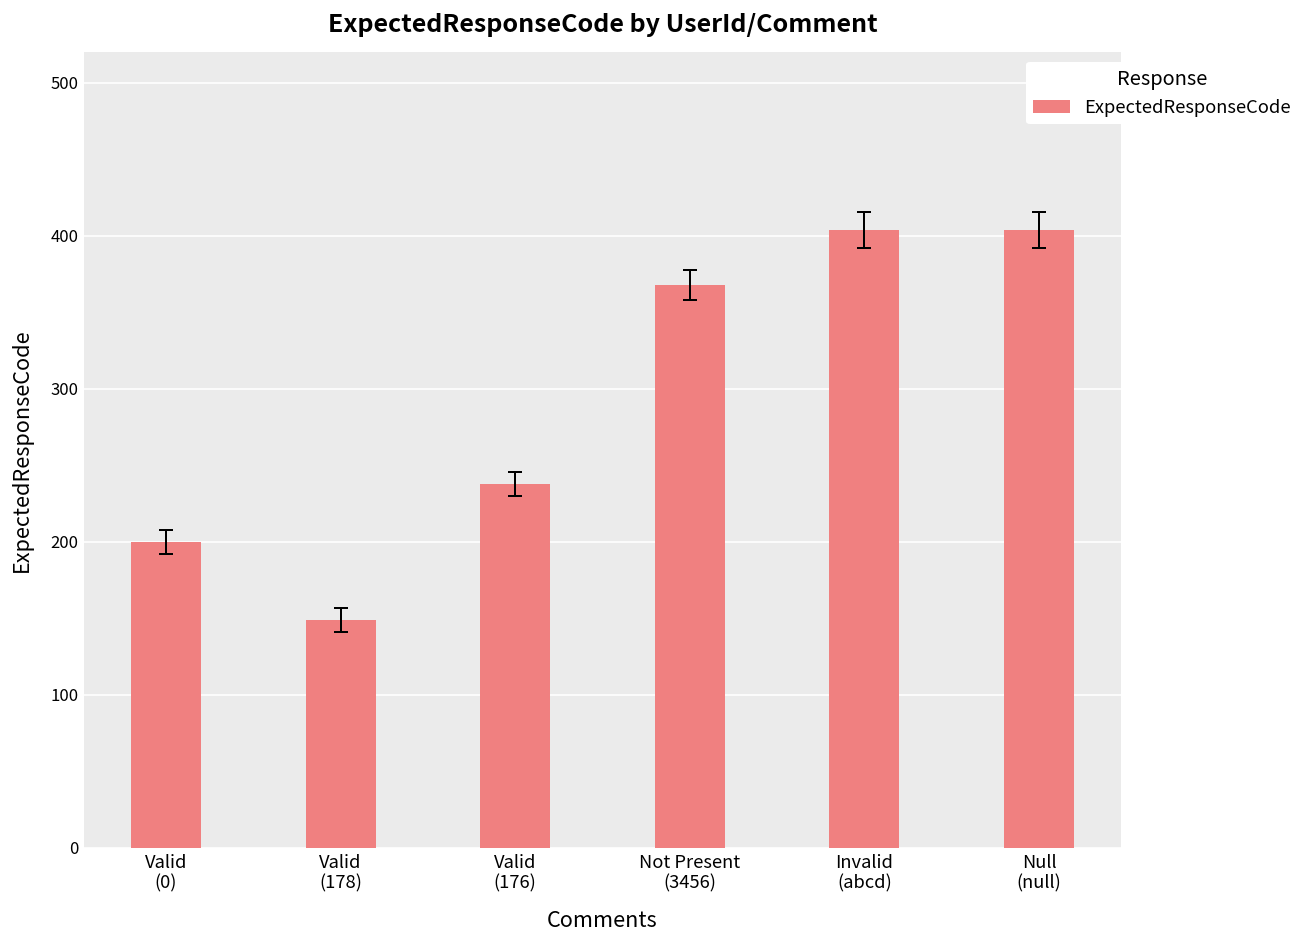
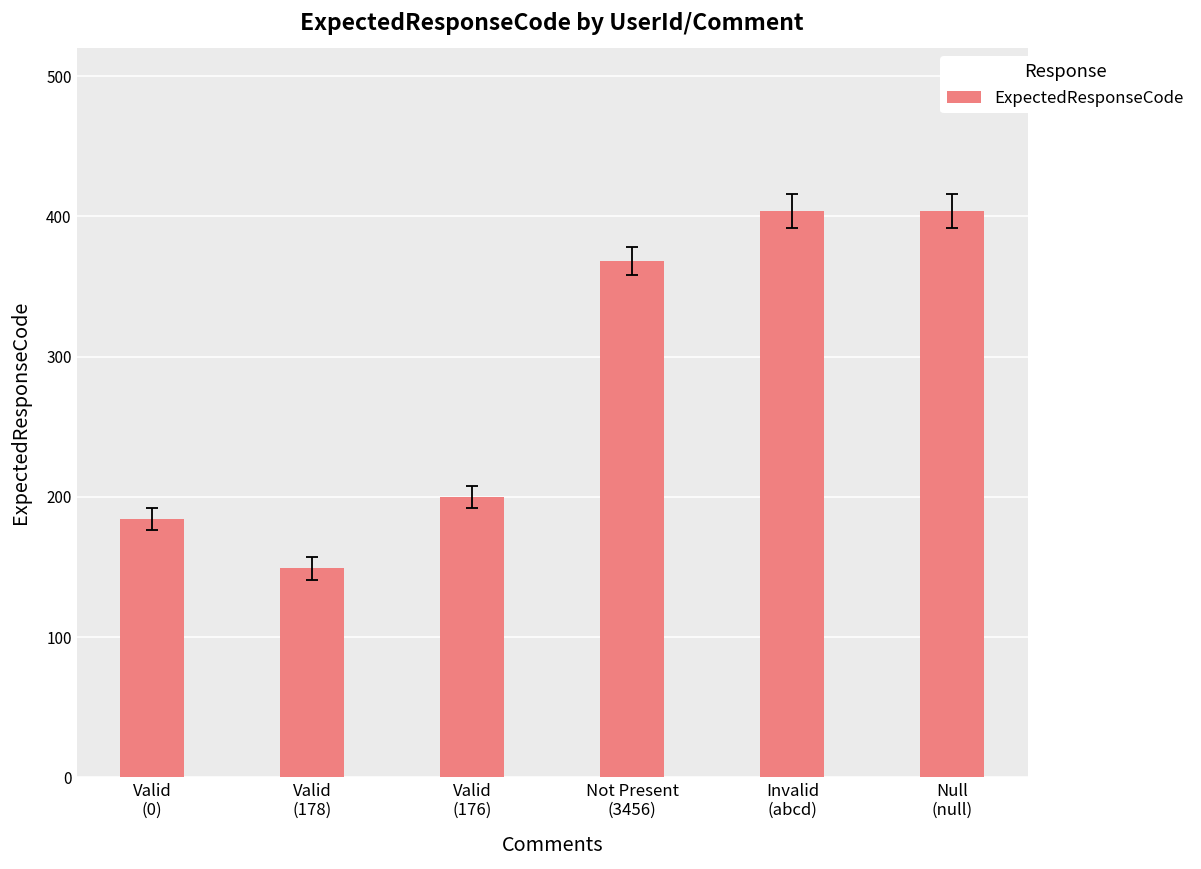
ExpectedResponseCode, Valid (0): 200 -> 184
ExpectedResponseCode, Valid (176): 238 -> 200
